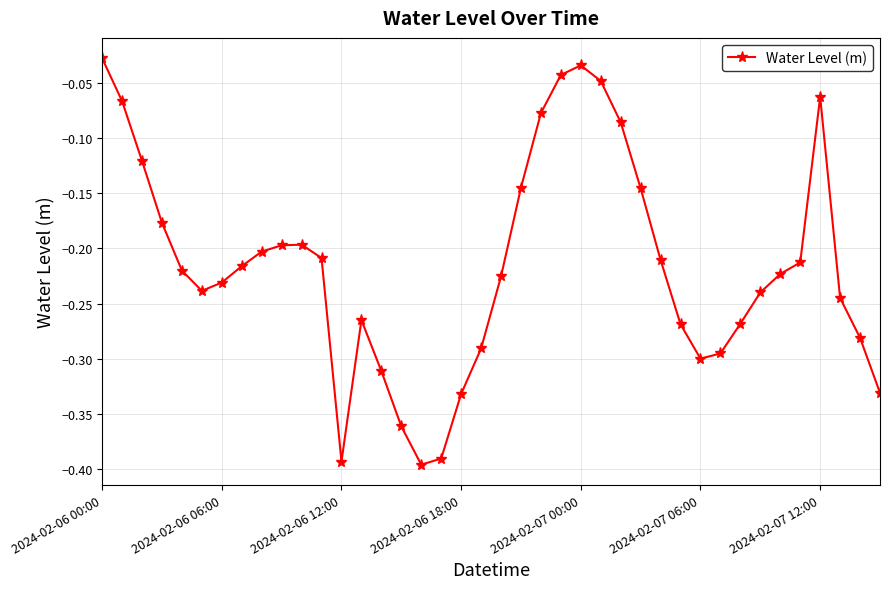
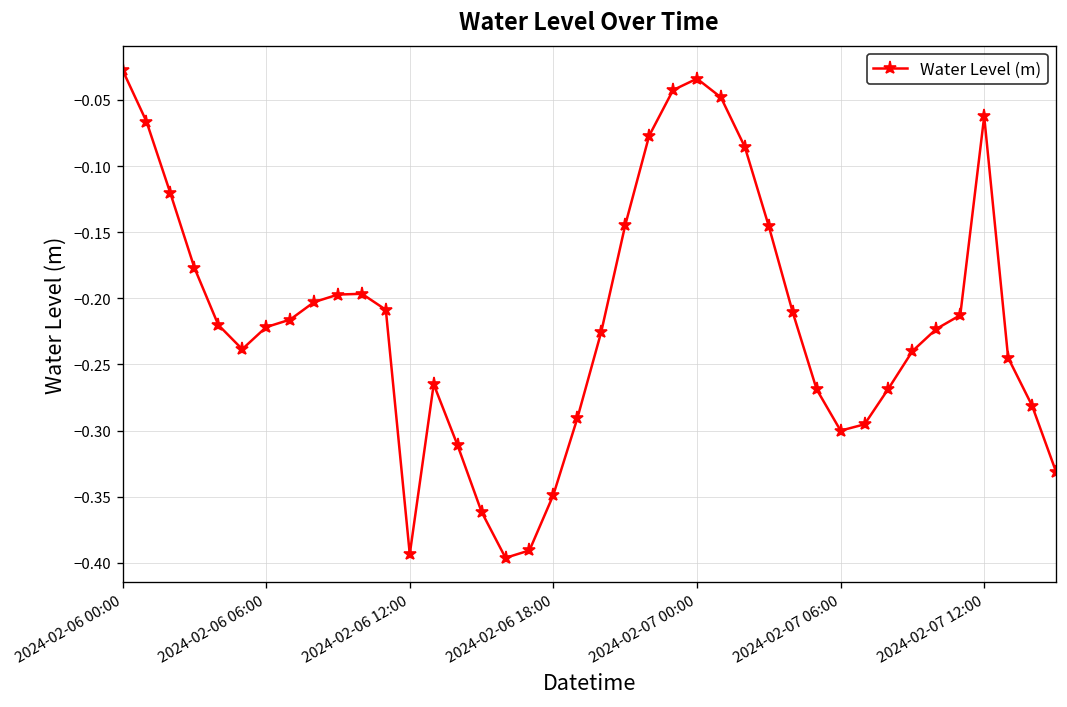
2024-02-06 06:00: -0.231 -> -0.222
2024-02-06 18:00: -0.332 -> -0.349
